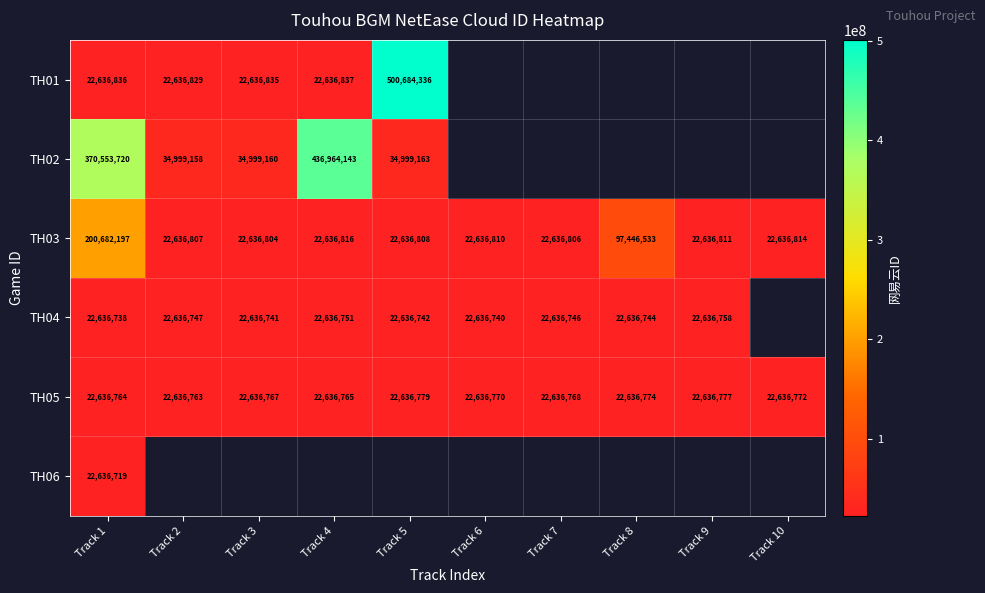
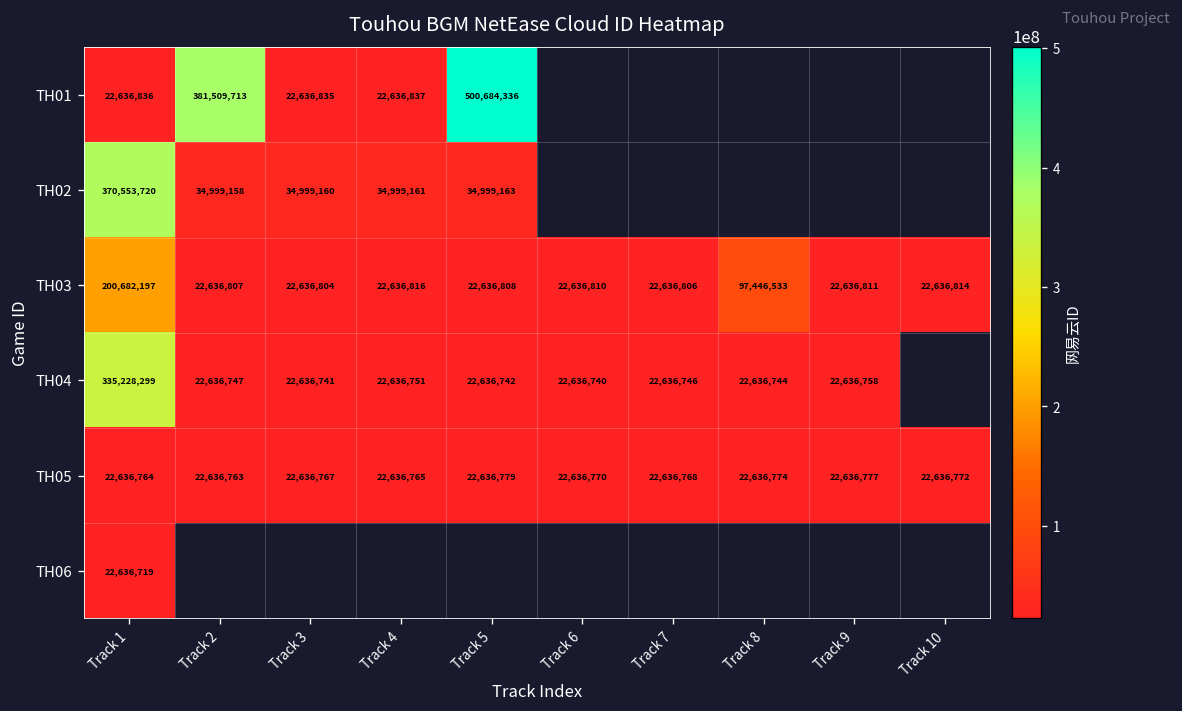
TH01, Track 2: 22,636,829 -> 381,509,713
TH02, Track 4: 436,964,143 -> 34,999,161
TH04, Track 1: 22,636,738 -> 335,228,299
